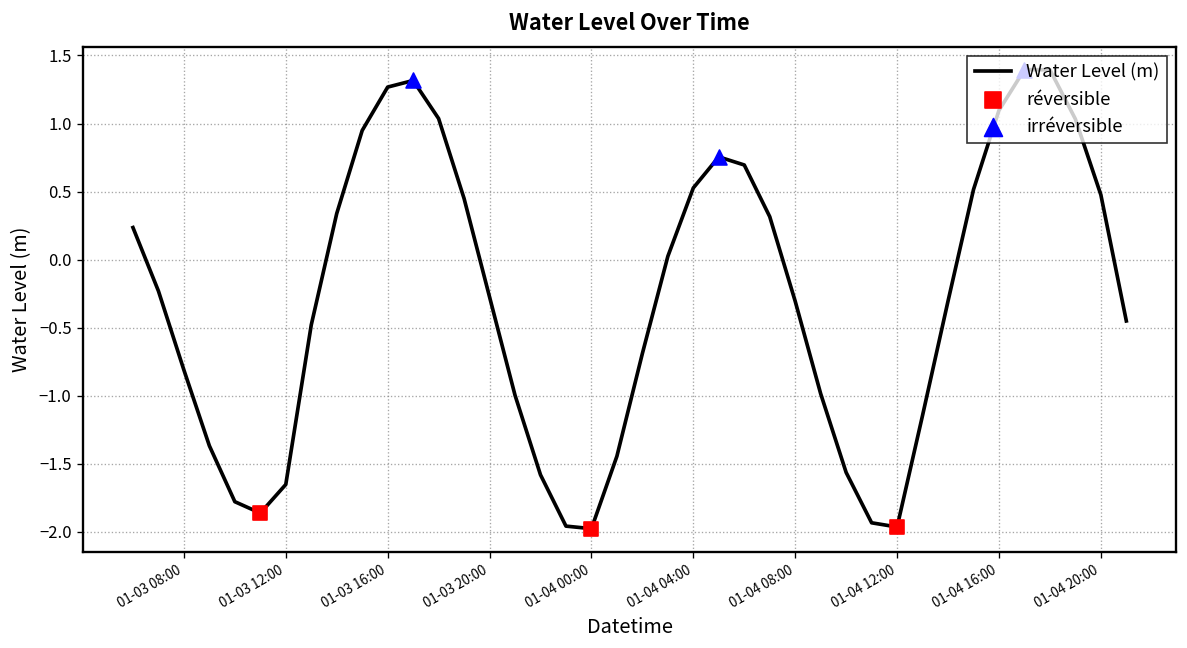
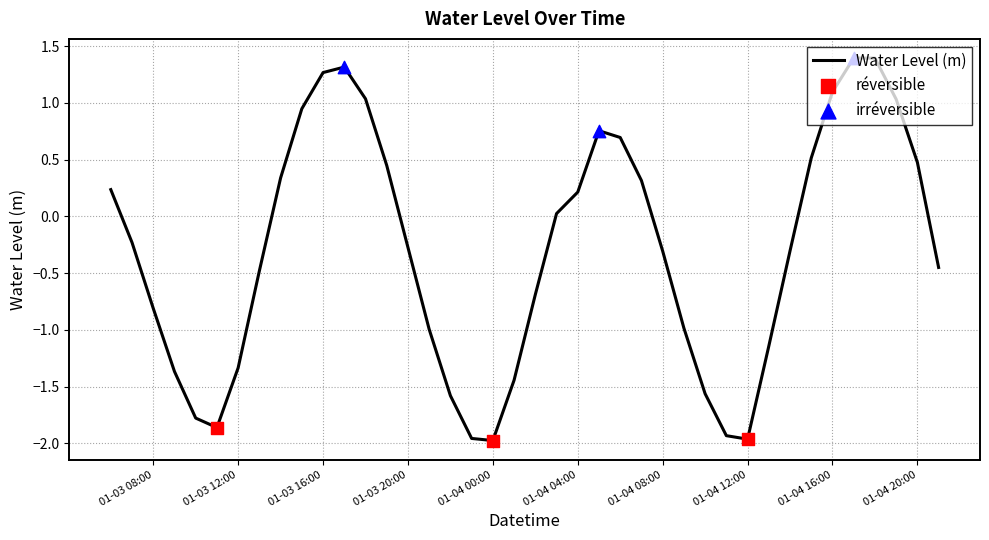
Water Level (m), 01-03 12:00: -1.65 -> -1.33
Water Level (m), 01-04 04:00: 0.53 -> 0.21
